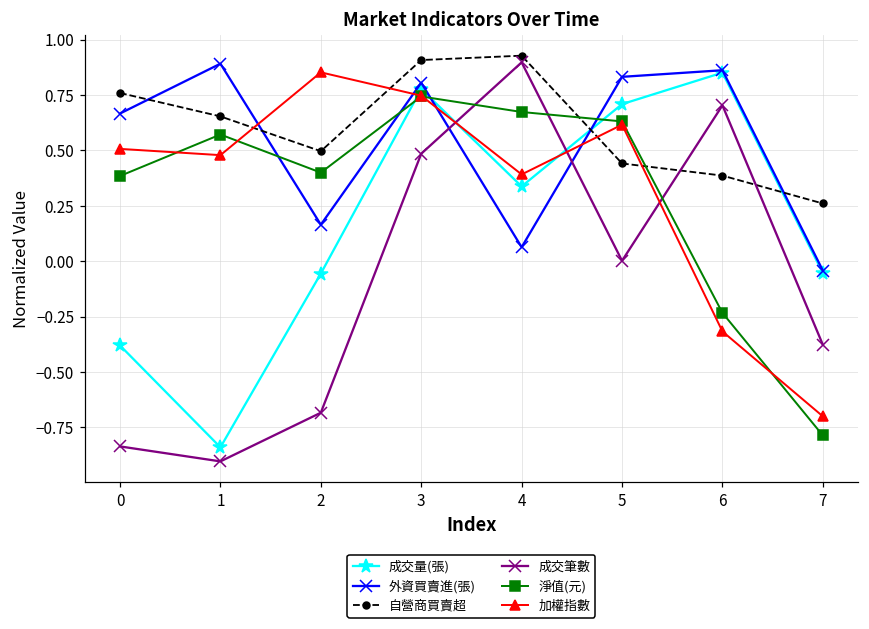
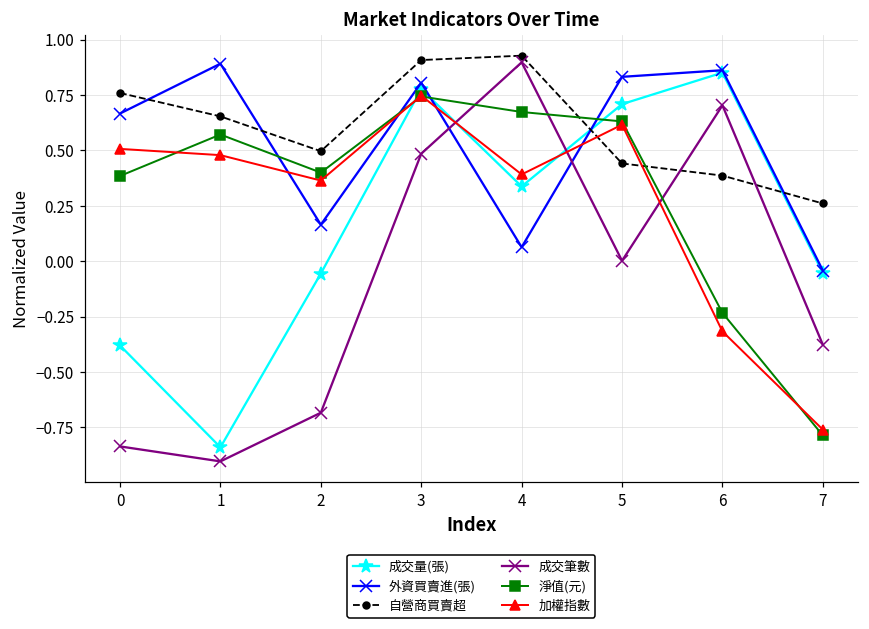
加權指數, 2: 0.85 -> 0.36
加權指數, 7: -0.70 -> -0.76
